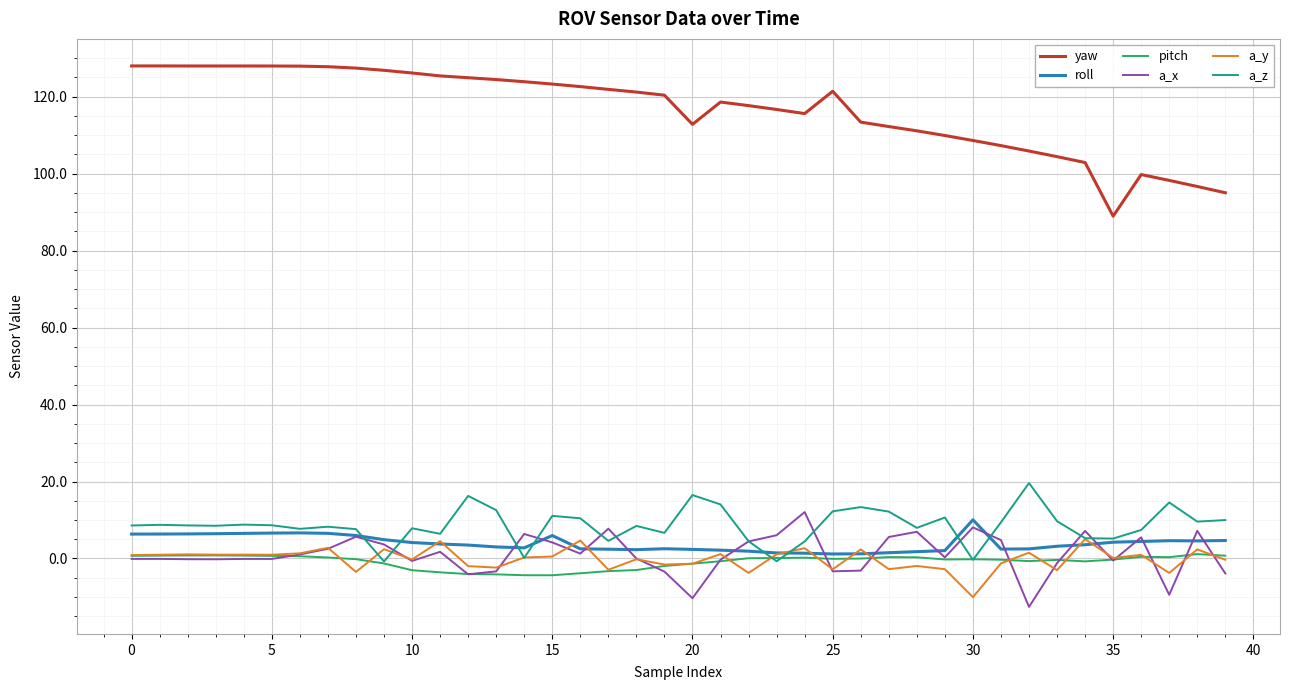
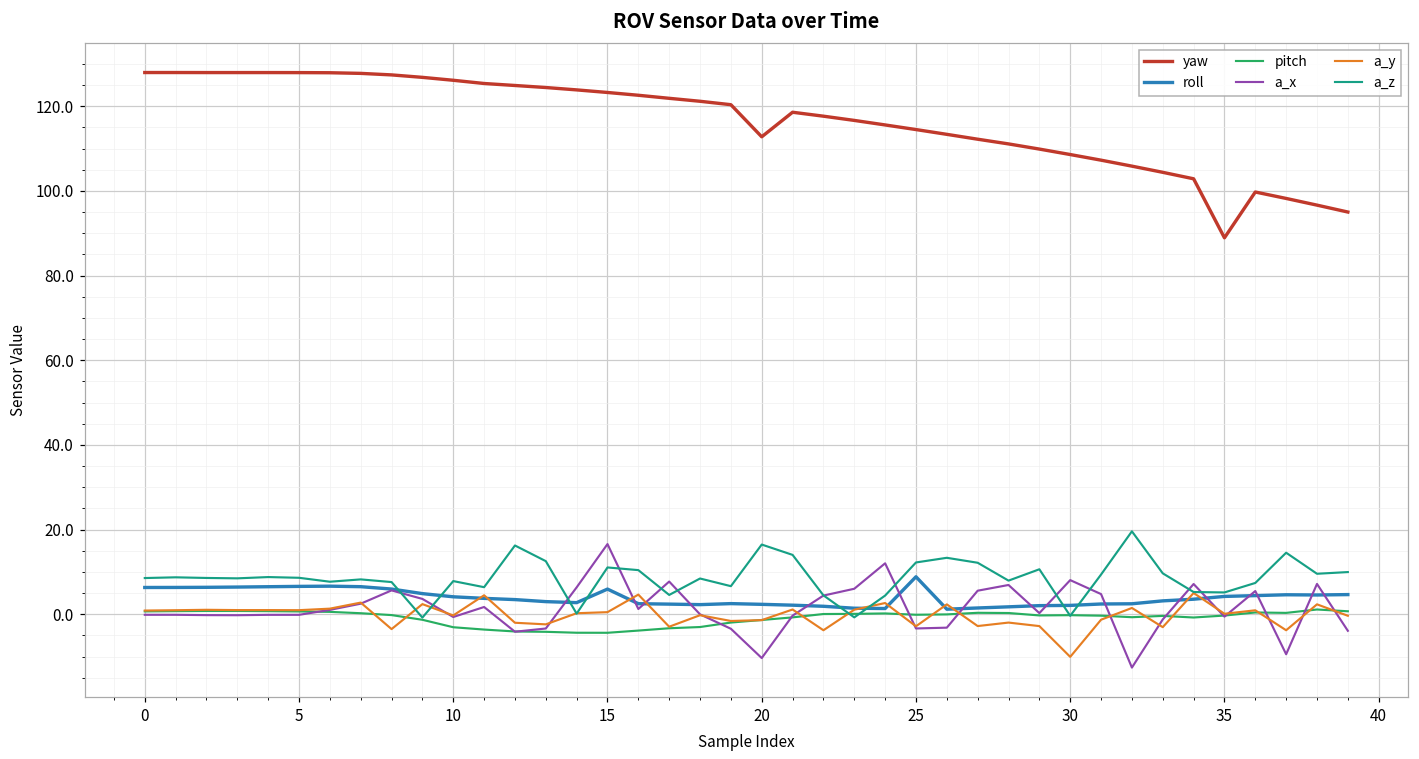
a_x, 15: 4 -> 17
yaw, 25: 121 -> 115
roll, 25: 1 -> 9
roll, 30: 10 -> 2
